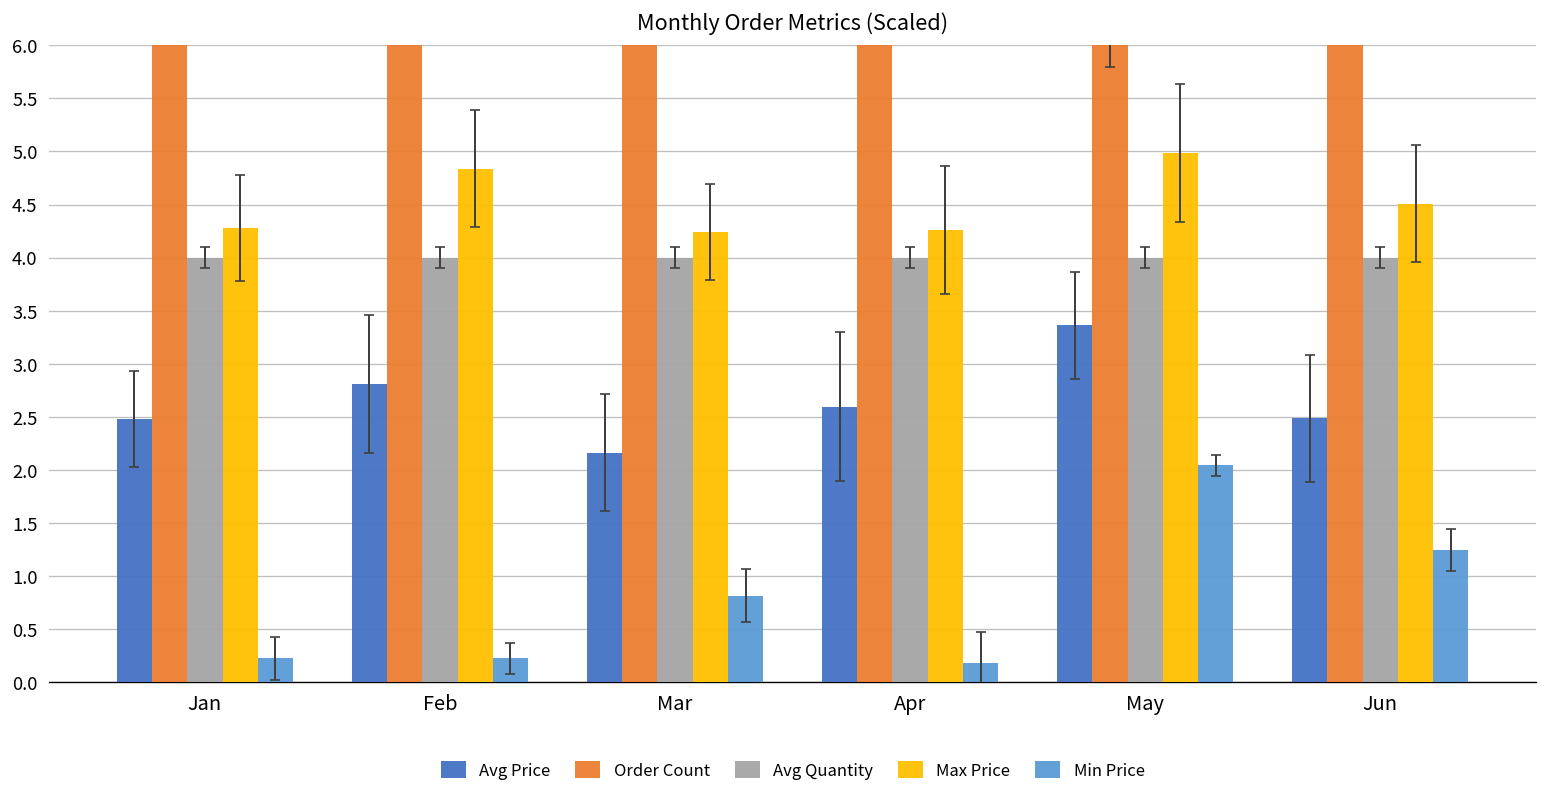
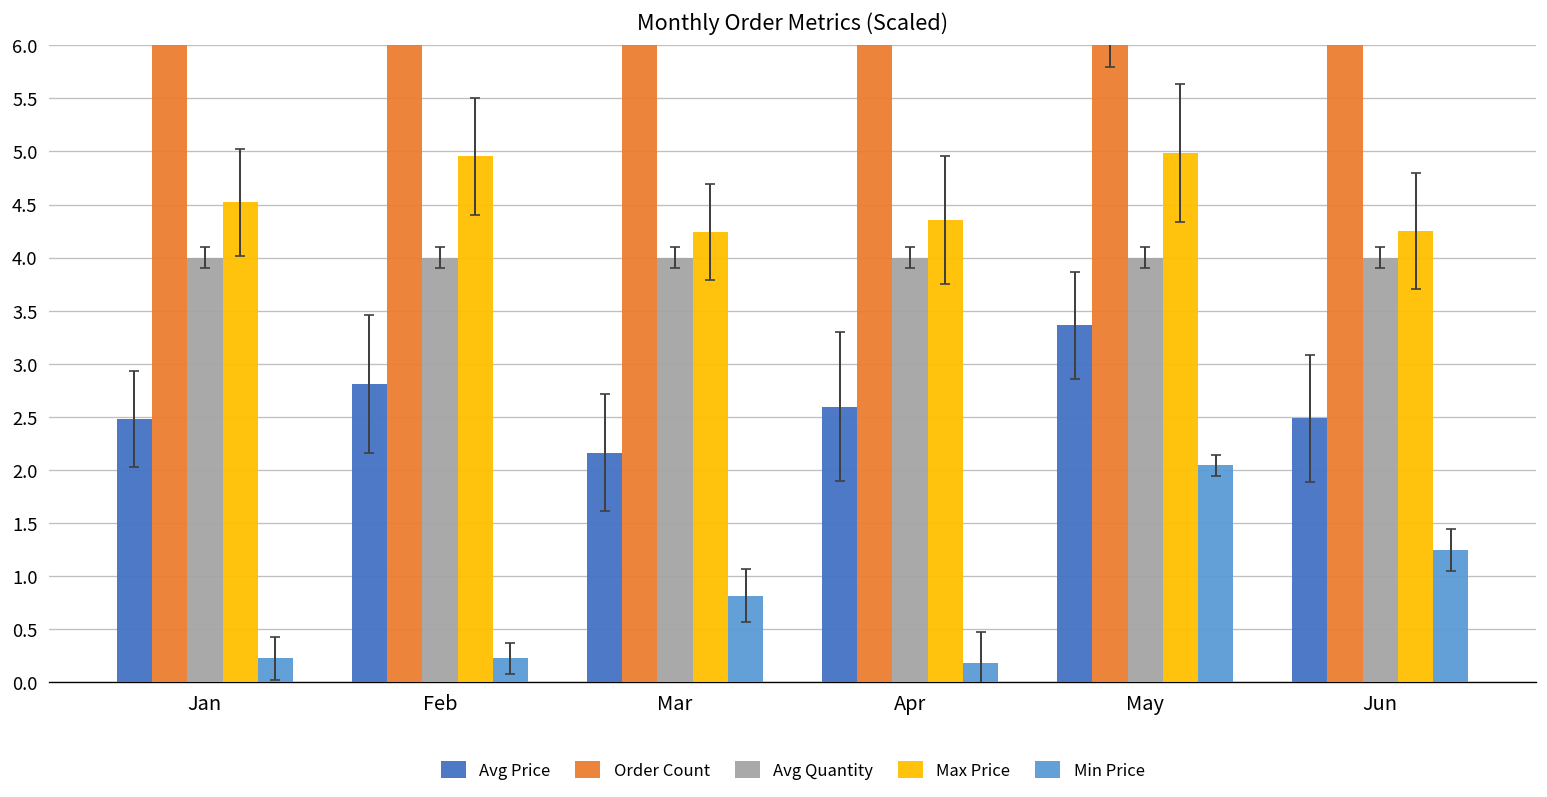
Max Price, Jan: 4.3 -> 4.5
Max Price, Feb: 4.8 -> 5.0
Max Price, Apr: 4.3 -> 4.4
Max Price, Jun: 4.5 -> 4.3
